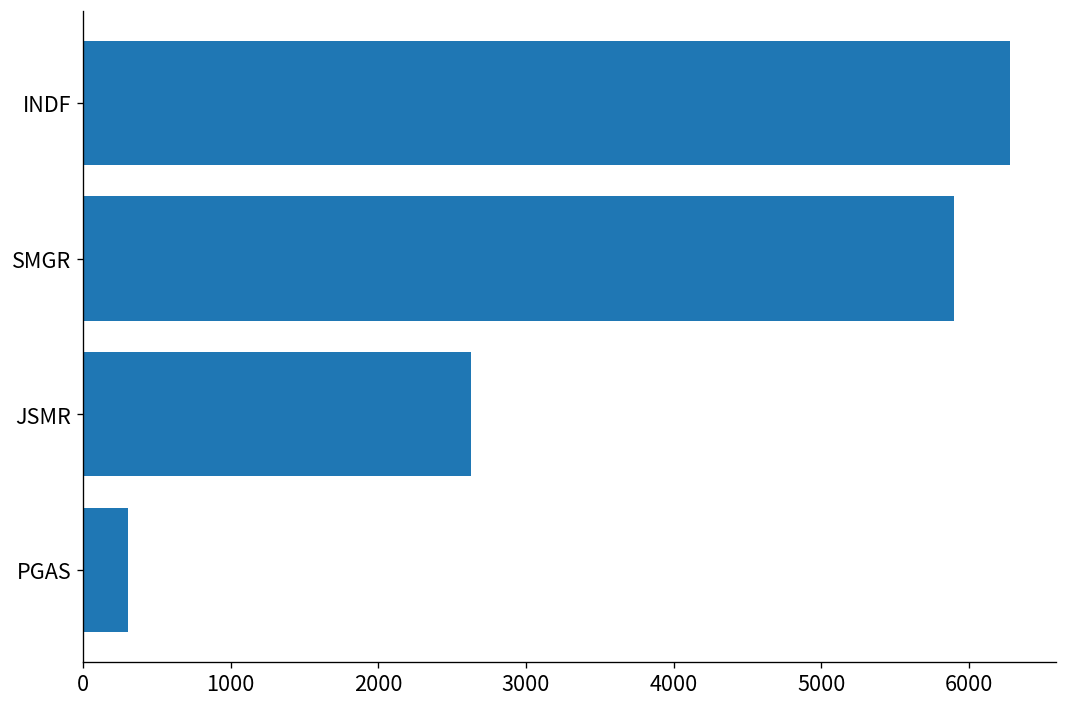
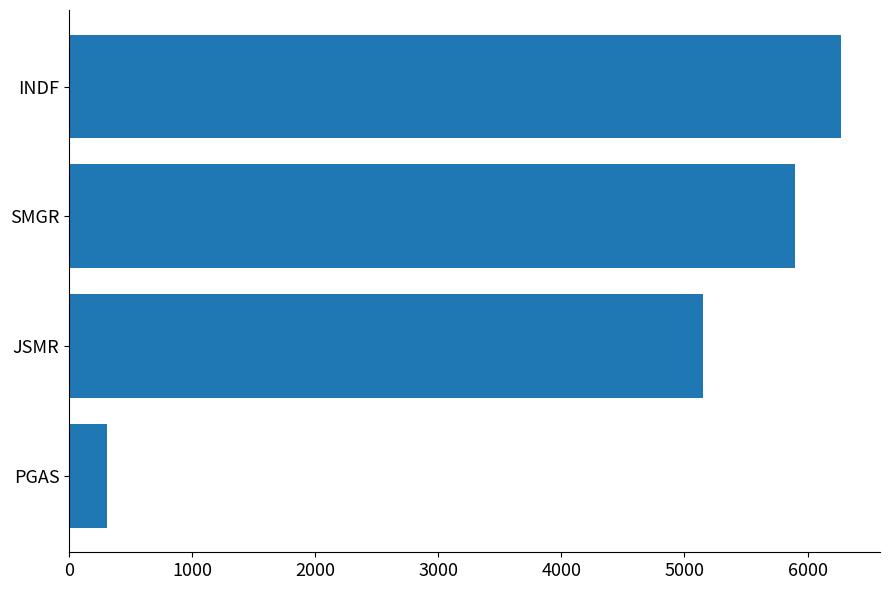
JSMR: 2630 -> 5150
